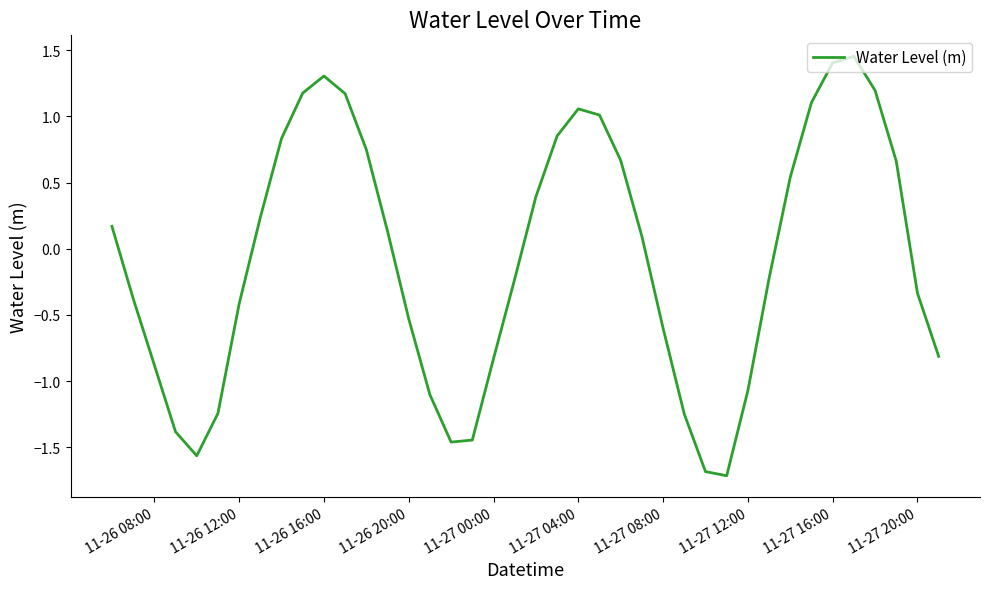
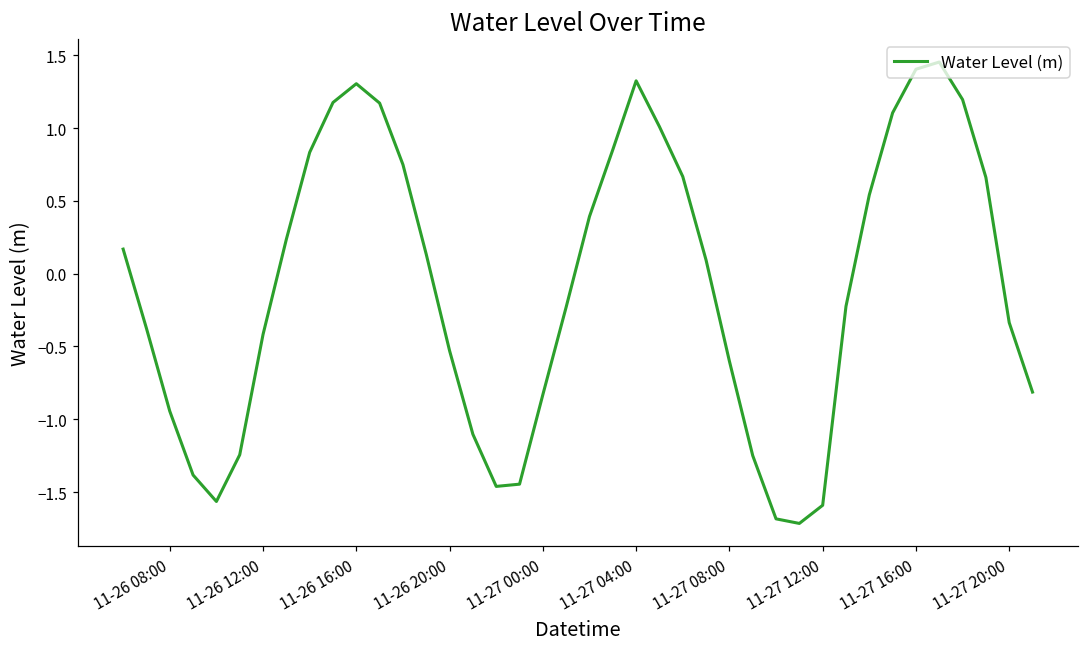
11-26 08:00: -0.88 -> -0.94
11-27 04:00: 1.06 -> 1.32
11-27 12:00: -1.07 -> -1.59
